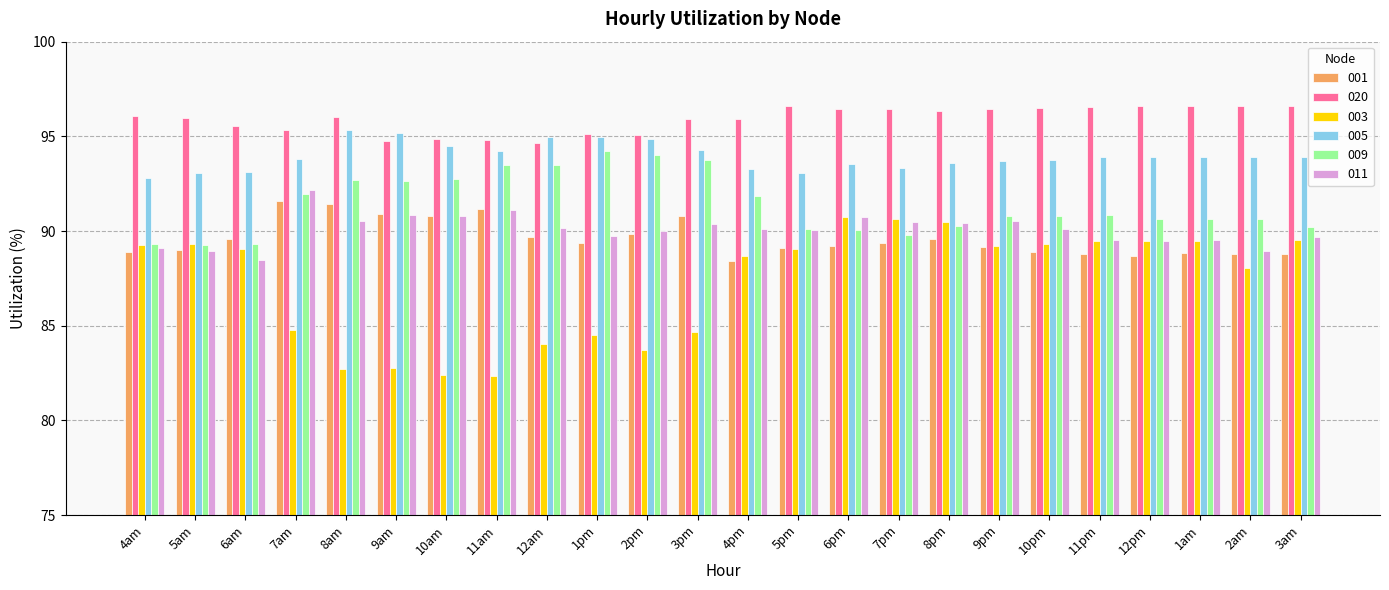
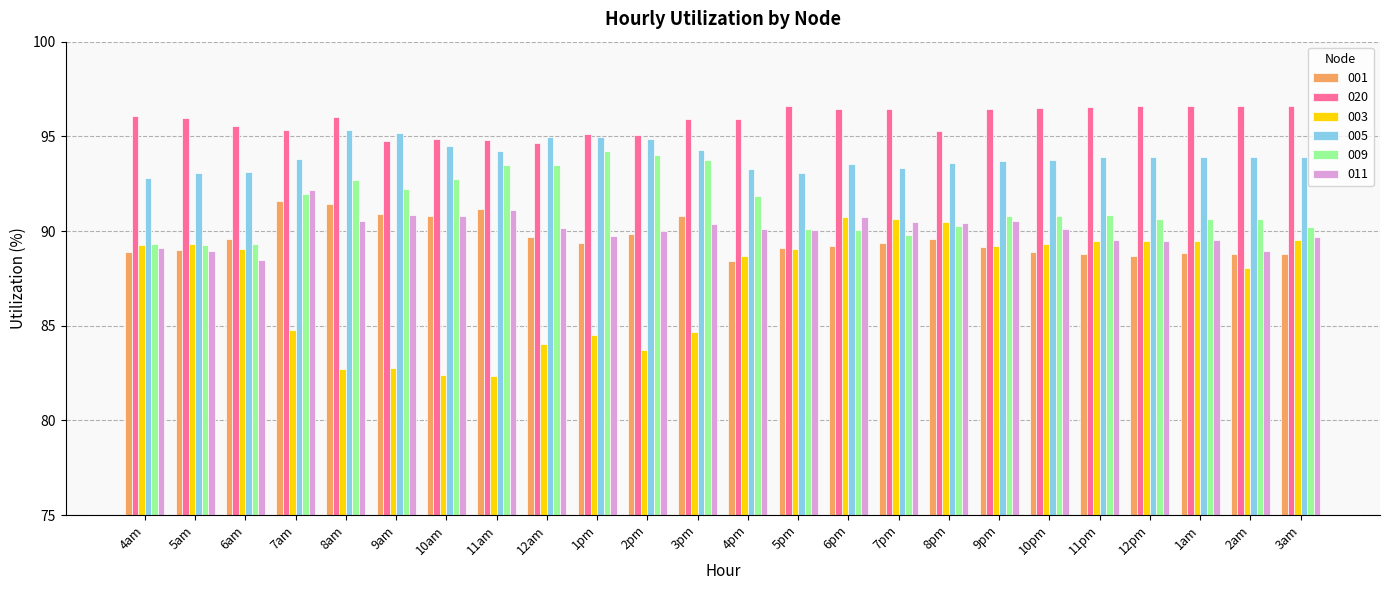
009, 9am: 92.6 -> 92.2
020, 8pm: 96.3 -> 95.3
